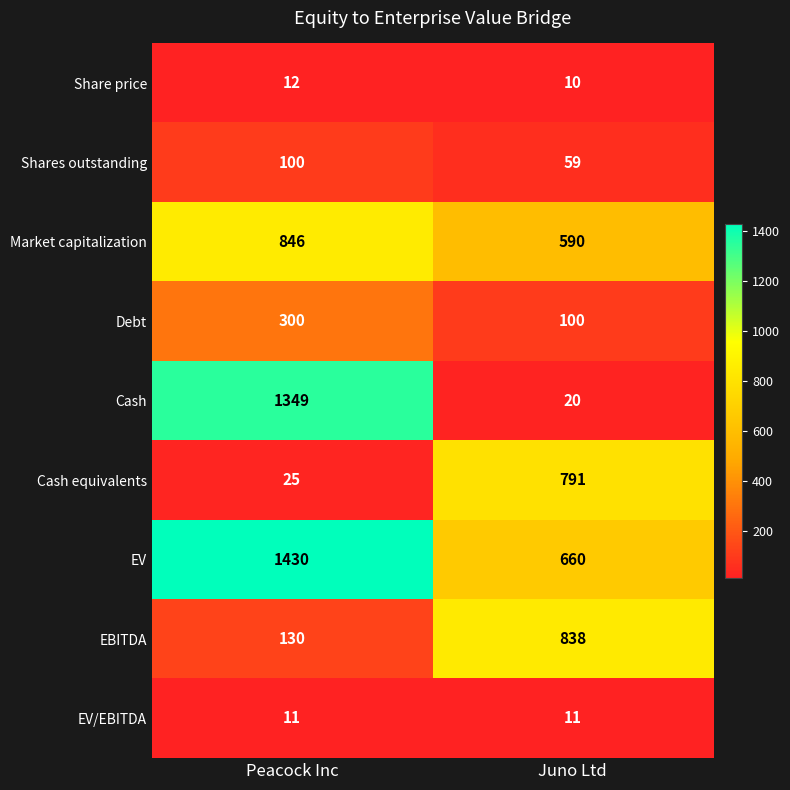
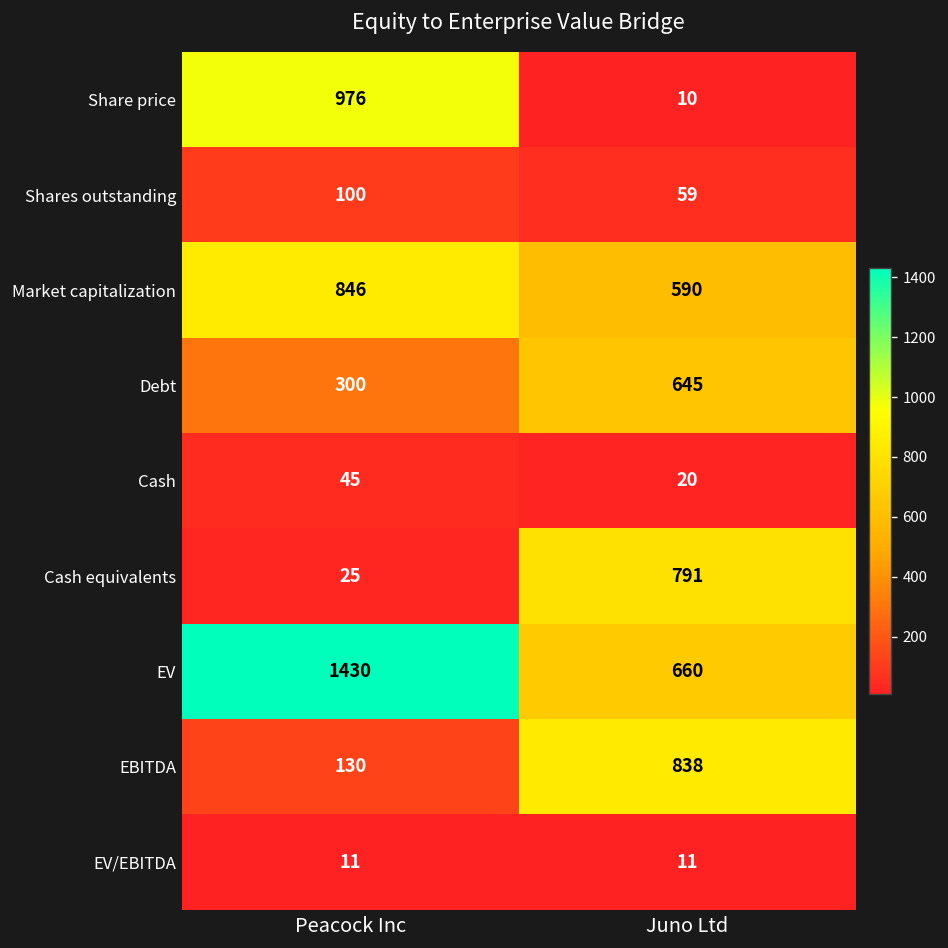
Share price, Peacock Inc: 12 -> 976
Debt, Juno Ltd: 100 -> 645
Cash, Peacock Inc: 1349 -> 45
